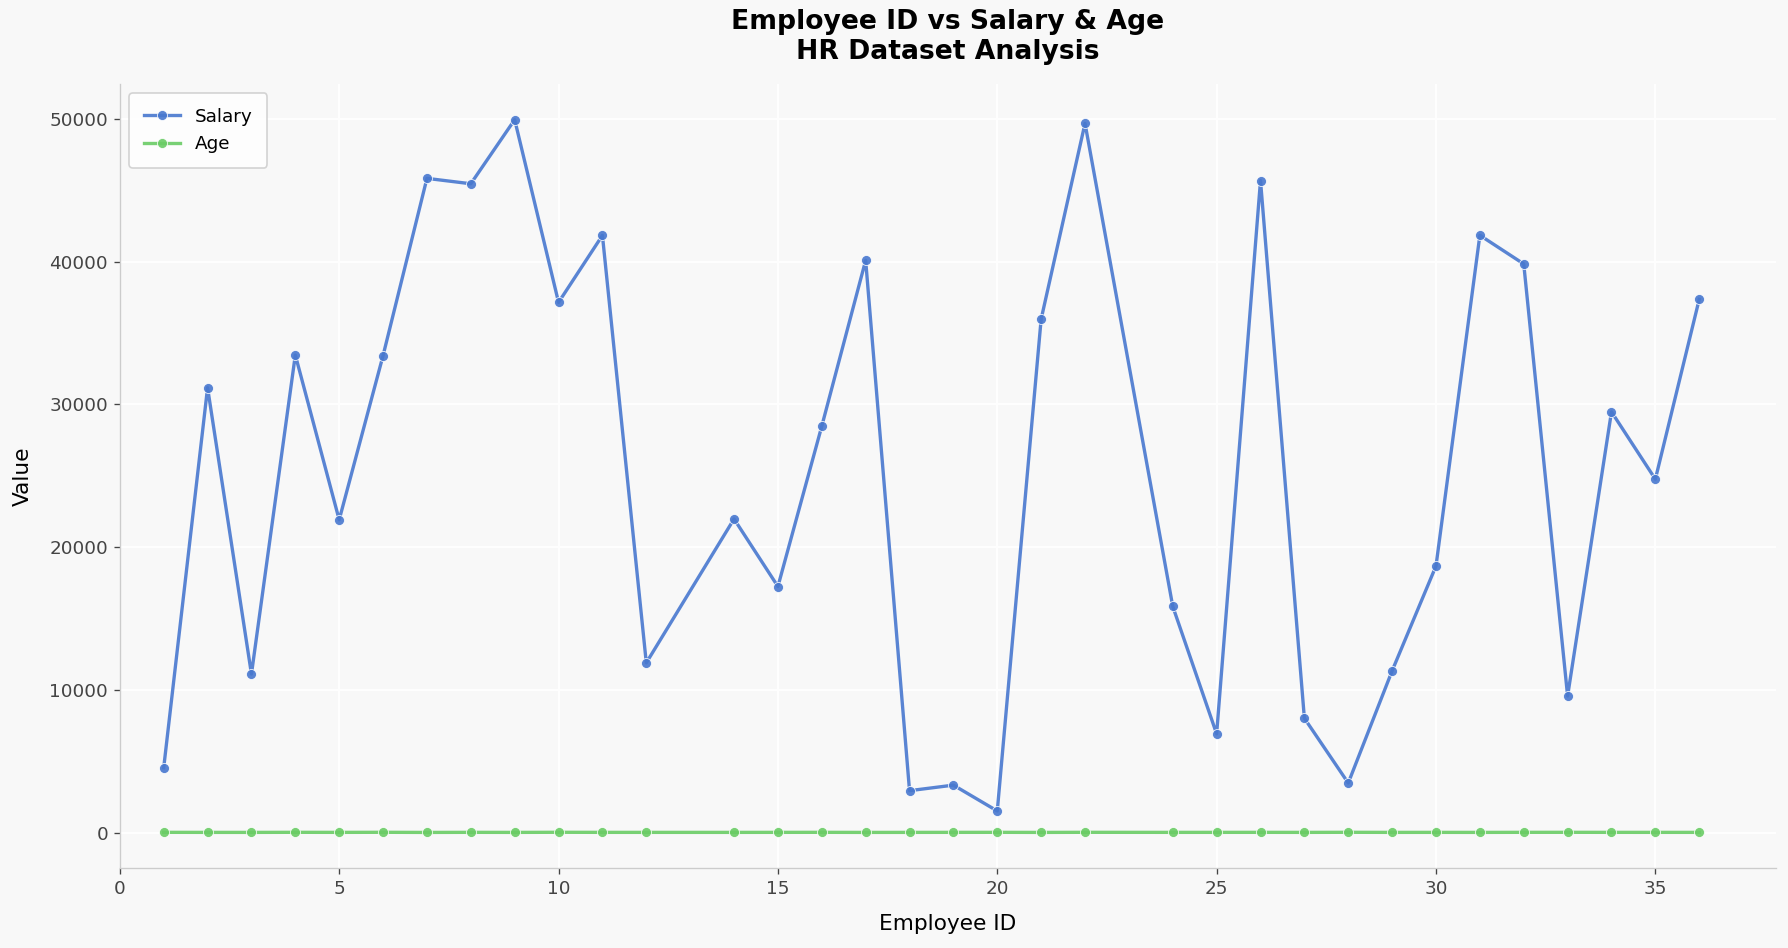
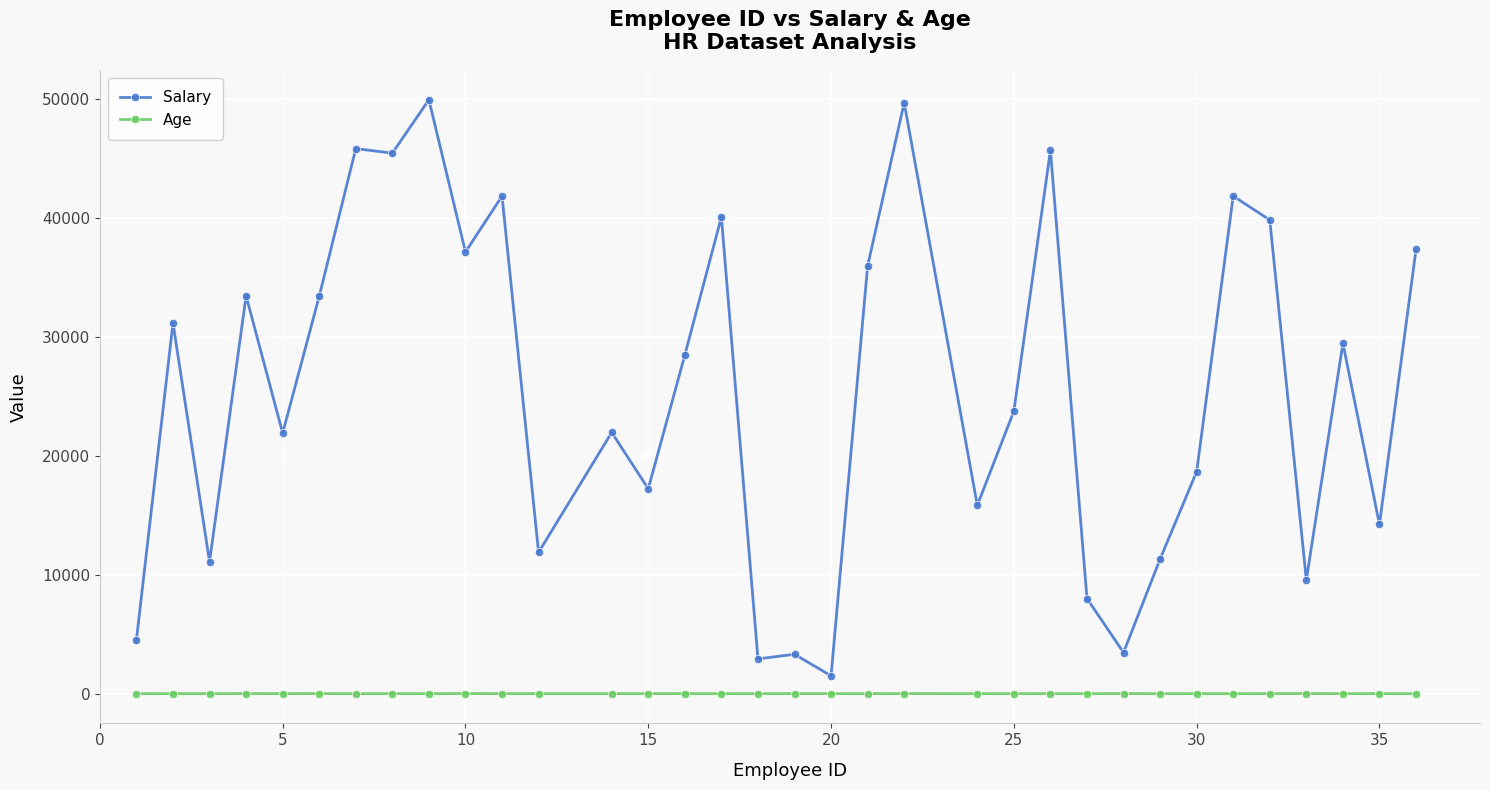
Salary, 25: 6900 -> 23800
Salary, 35: 24800 -> 14300
